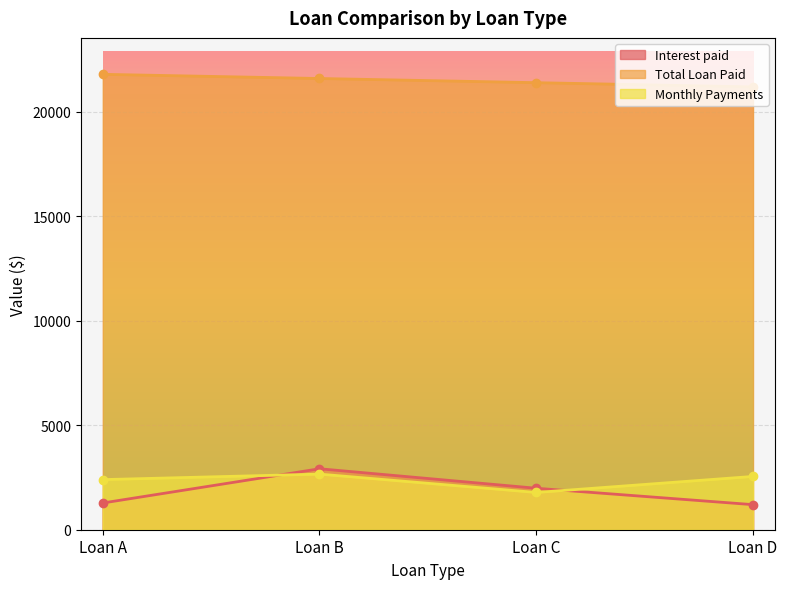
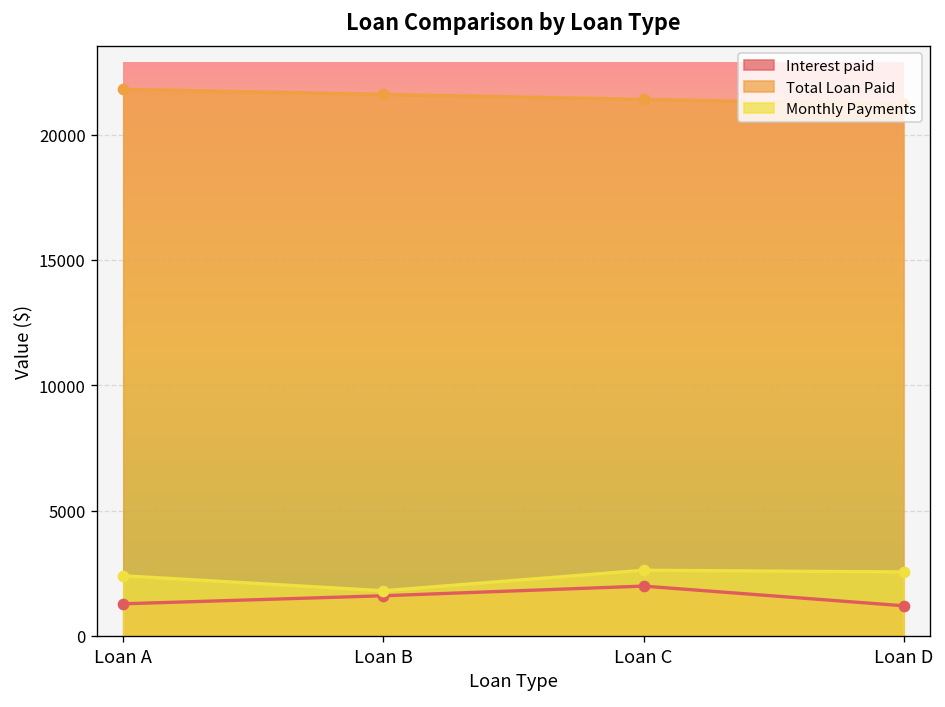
Interest paid, Loan B: 2900 -> 1600
Monthly Payments, Loan B: 2700 -> 1800
Monthly Payments, Loan C: 1800 -> 2600
